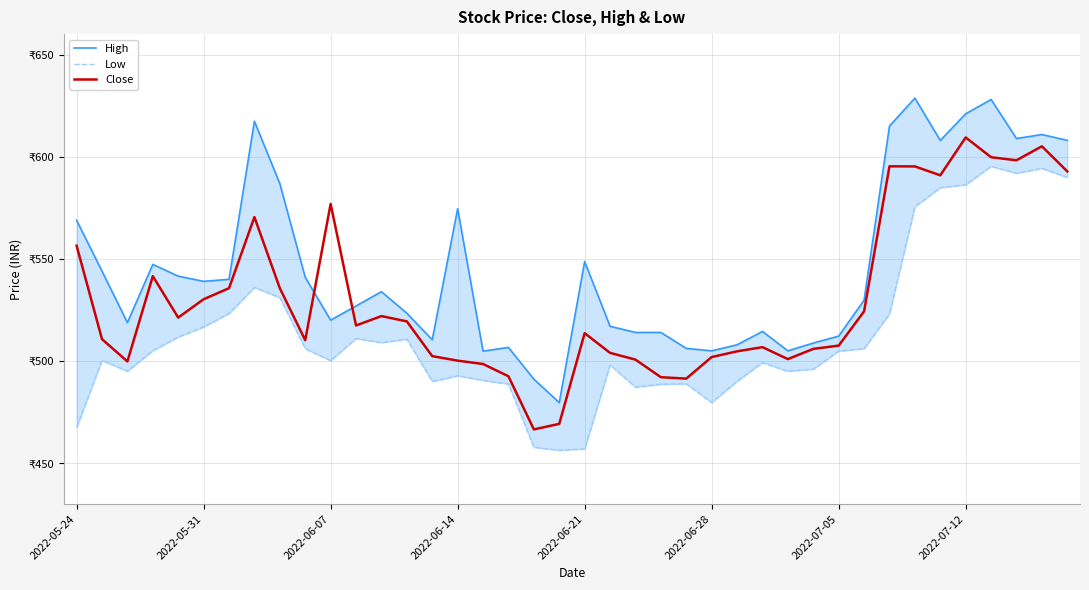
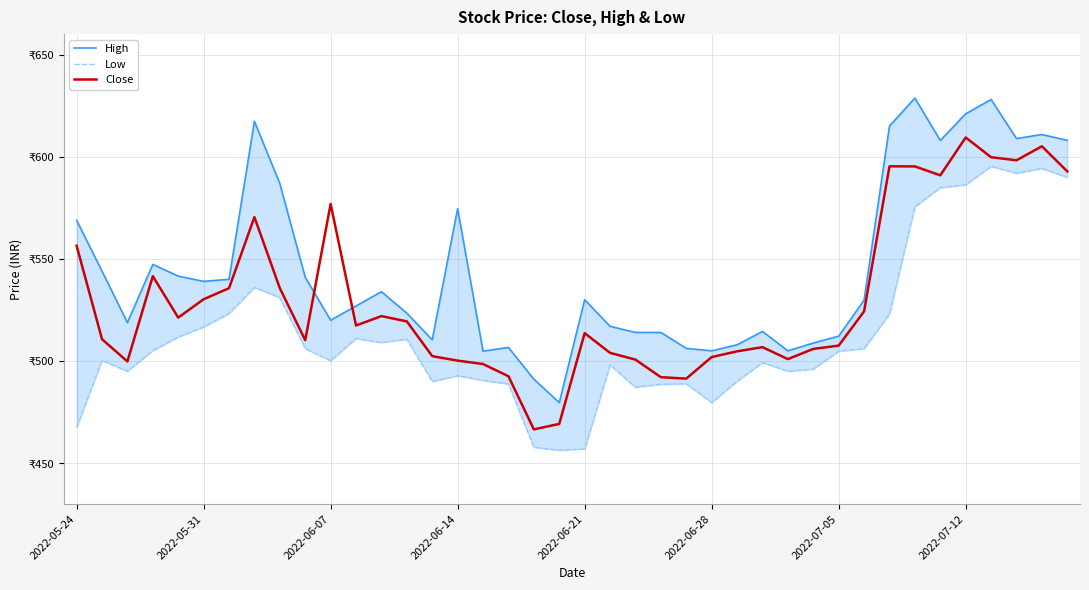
High, 2022-06-21: ₹549 -> ₹530
